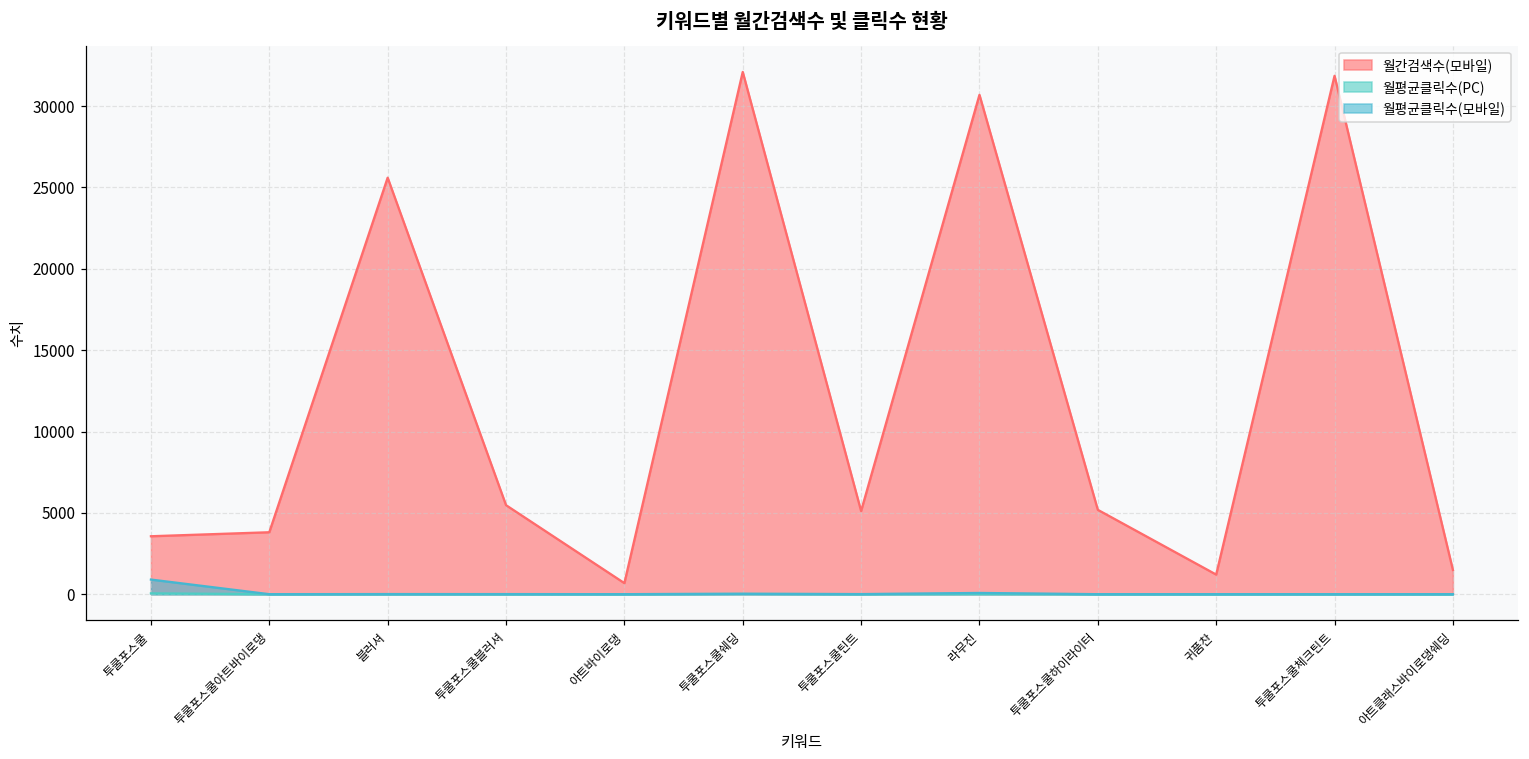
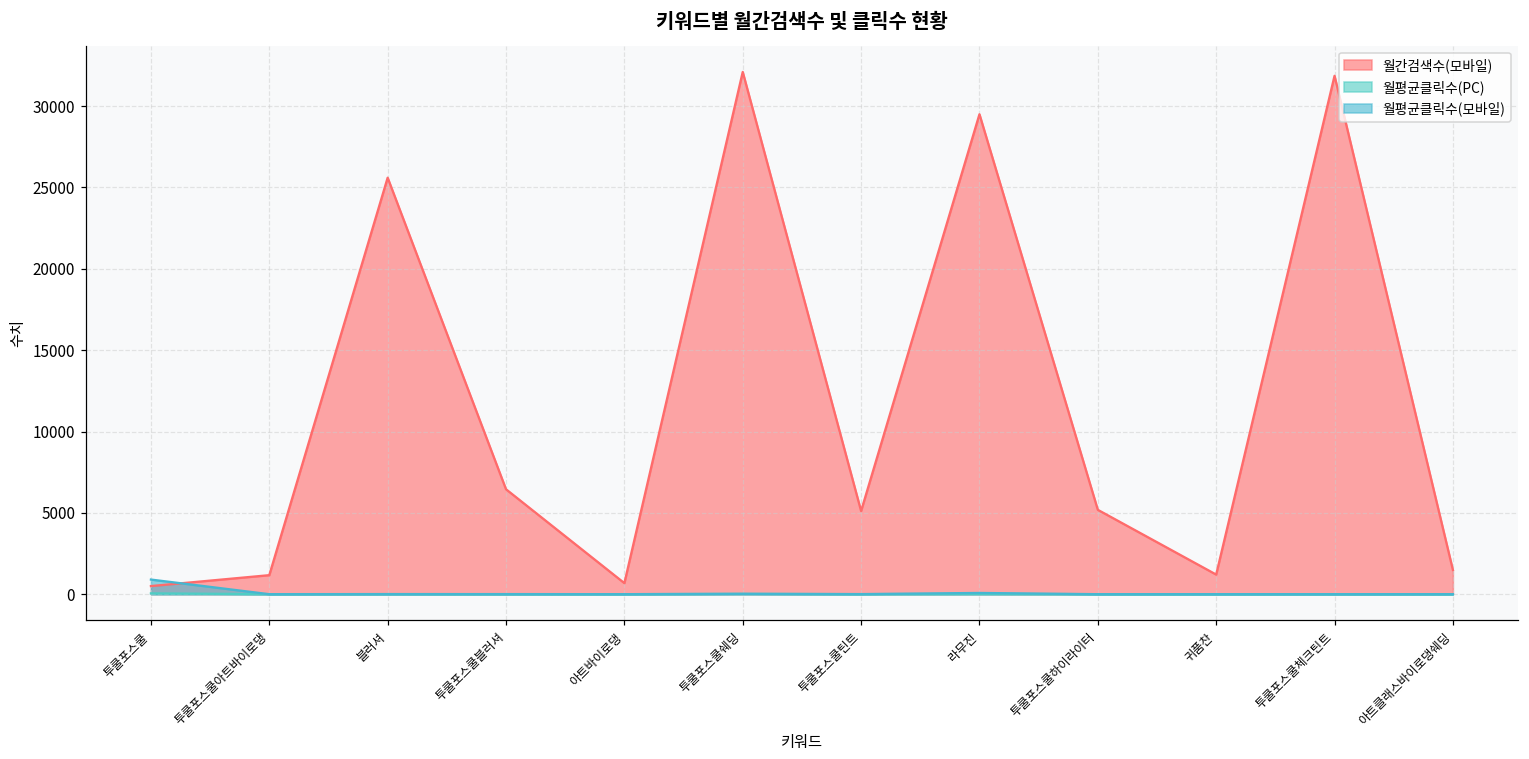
월간검색수(모바일), 투쿨포스쿨: 3600 -> 500
월간검색수(모바일), 투쿨포스쿨아트바이로댕: 3800 -> 1200
월간검색수(모바일), 투쿨포스쿨블러셔: 5500 -> 6500
월간검색수(모바일), 라무진: 30700 -> 29500
